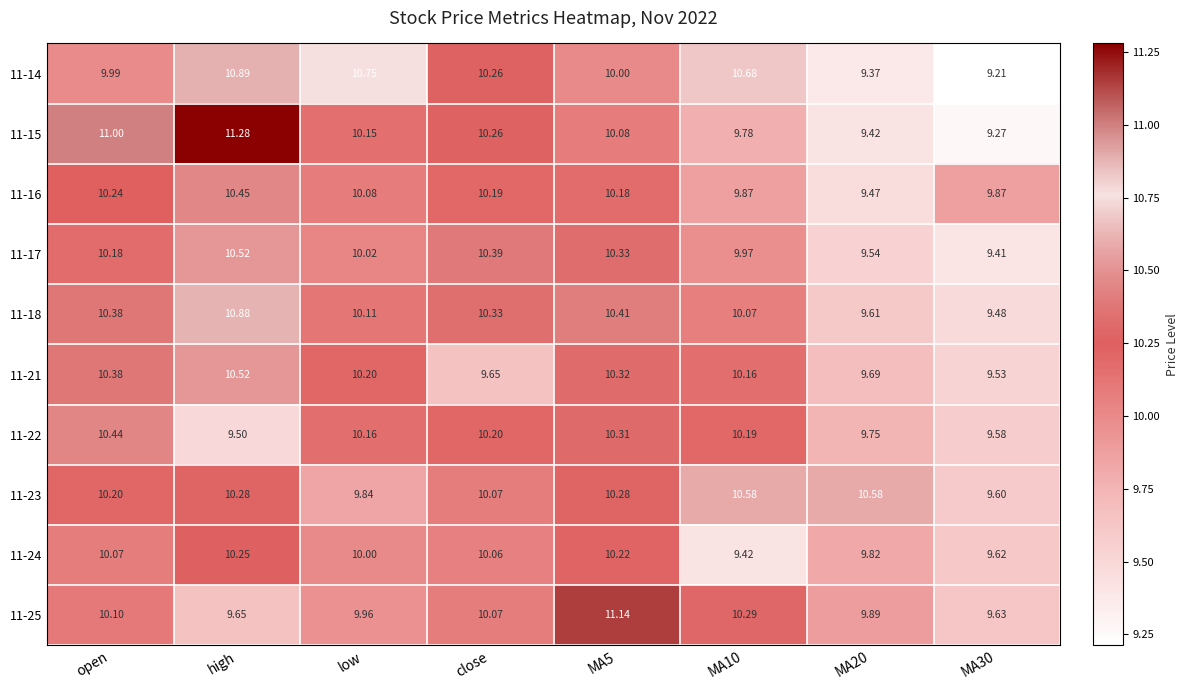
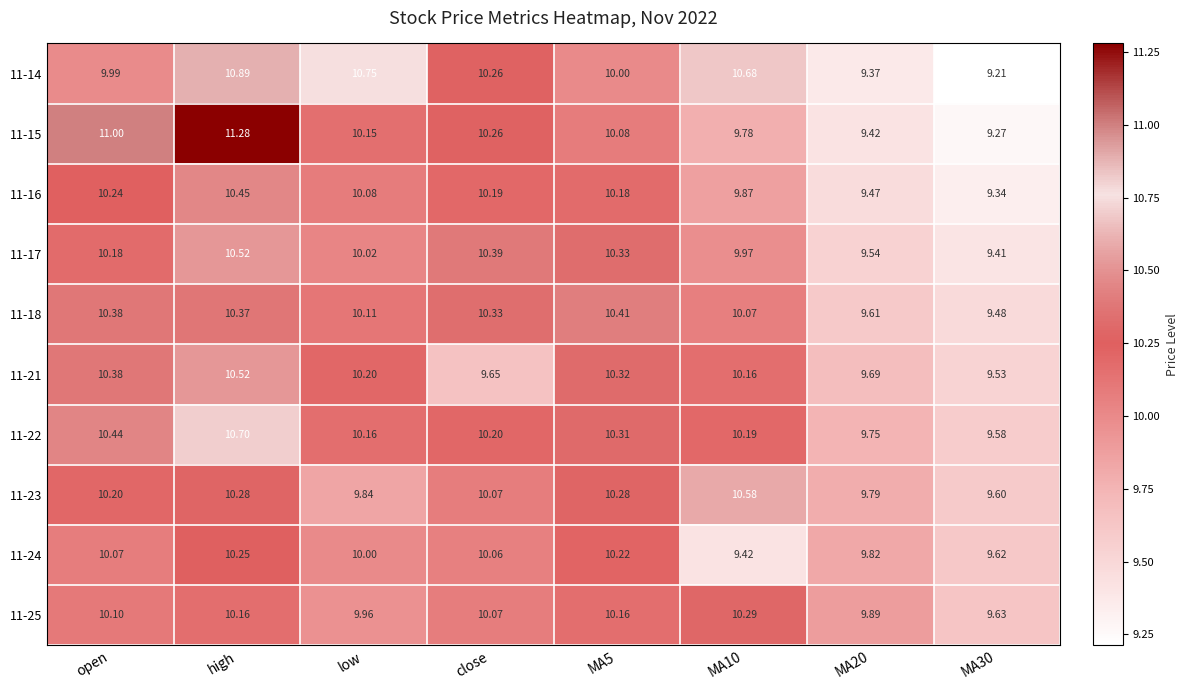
11-16, MA30: 9.87 -> 9.34
11-18, high: 10.88 -> 10.37
11-22, high: 9.50 -> 10.70
11-23, MA20: 10.58 -> 9.79
11-25, high: 9.65 -> 10.16
11-25, MA5: 11.14 -> 10.16
